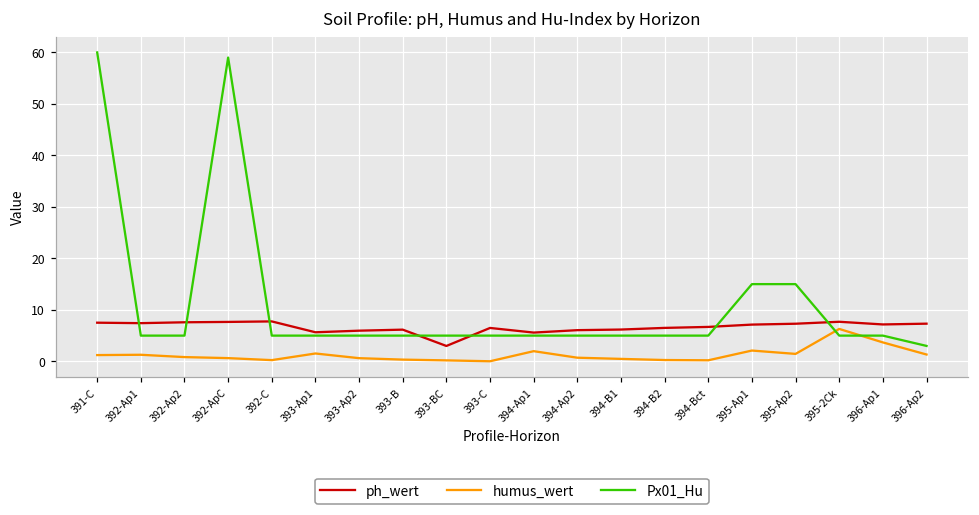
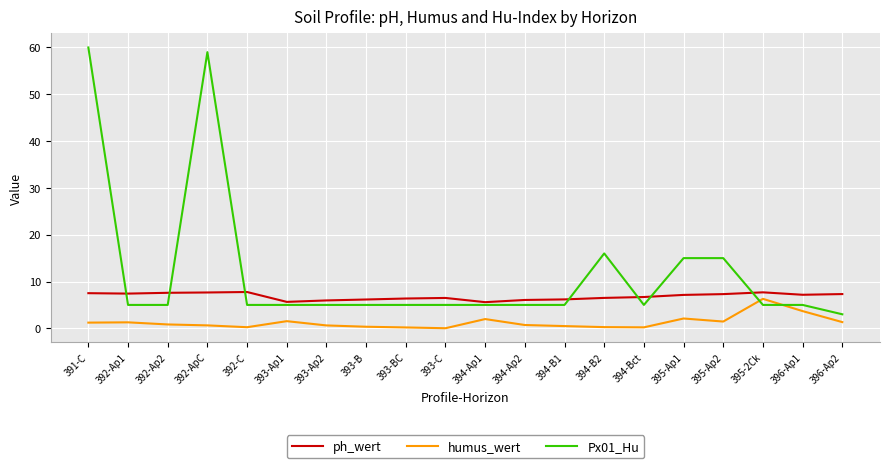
ph_wert, 393-BC: 3 -> 6
Px01_Hu, 394-B2: 5 -> 16
